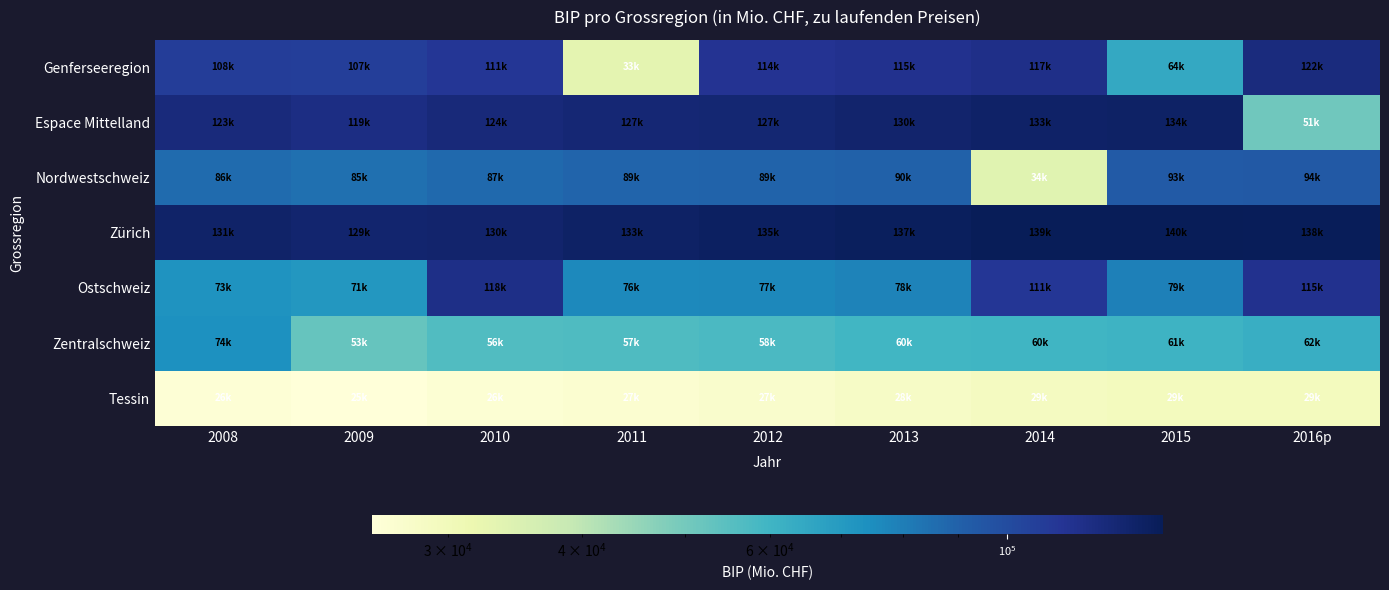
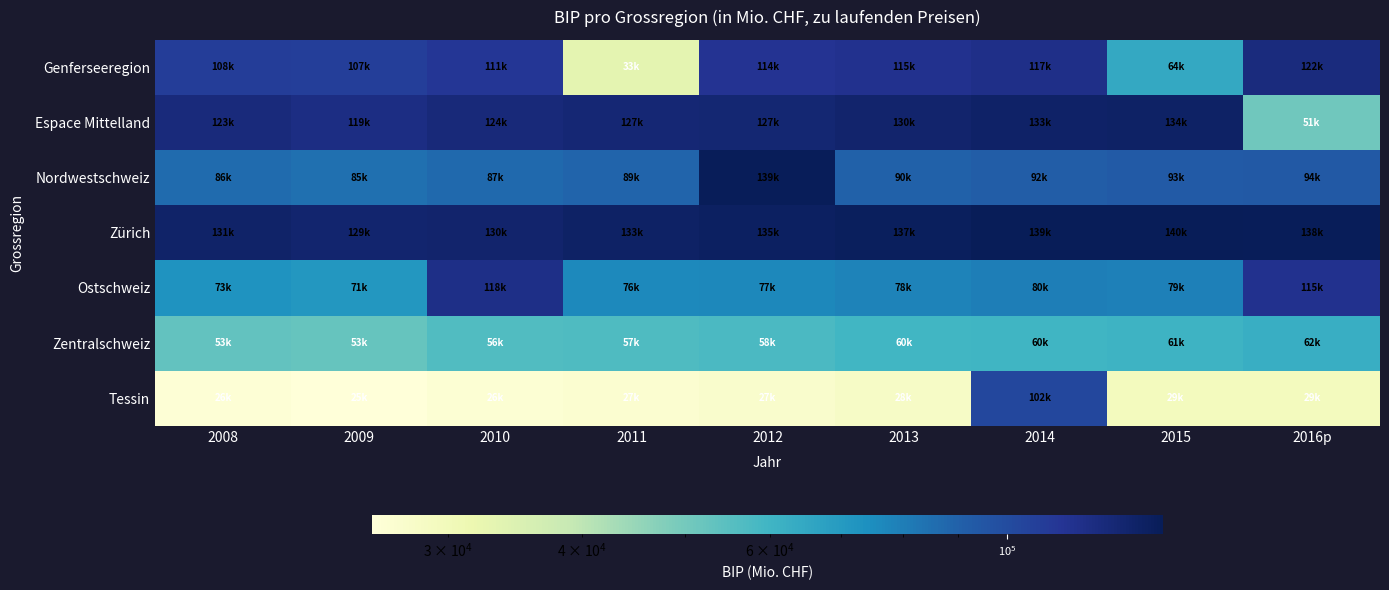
Nordwestschweiz, 2012: 89k -> 139k
Nordwestschweiz, 2014: 34k -> 92k
Ostschweiz, 2014: 111k -> 80k
Zentralschweiz, 2008: 74k -> 53k
Tessin, 2014: 29k -> 102k
